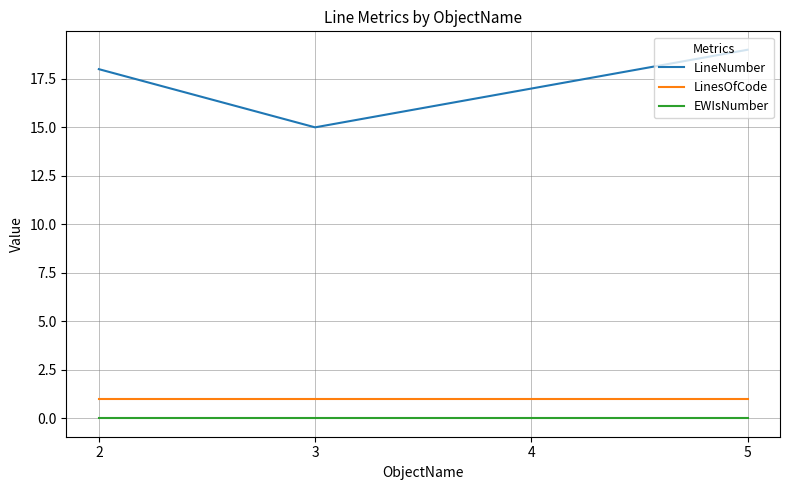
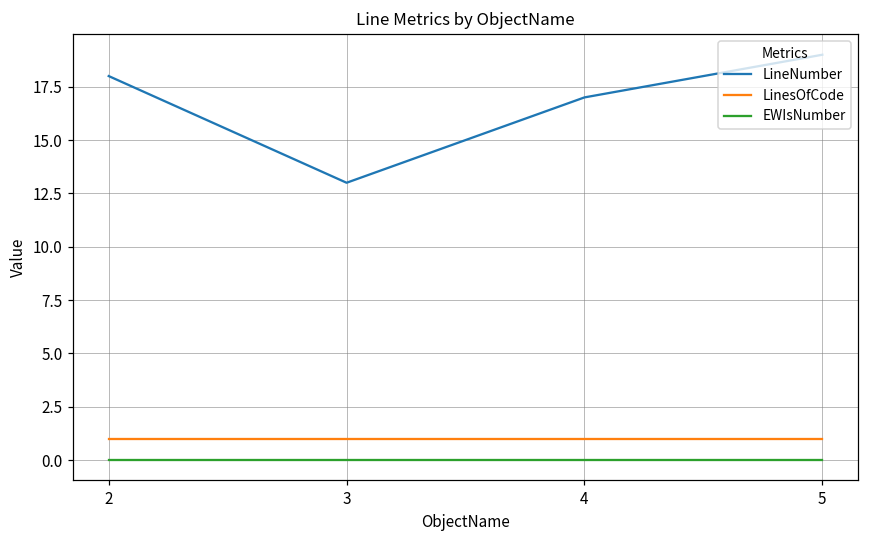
LineNumber, 3: 15 -> 13
